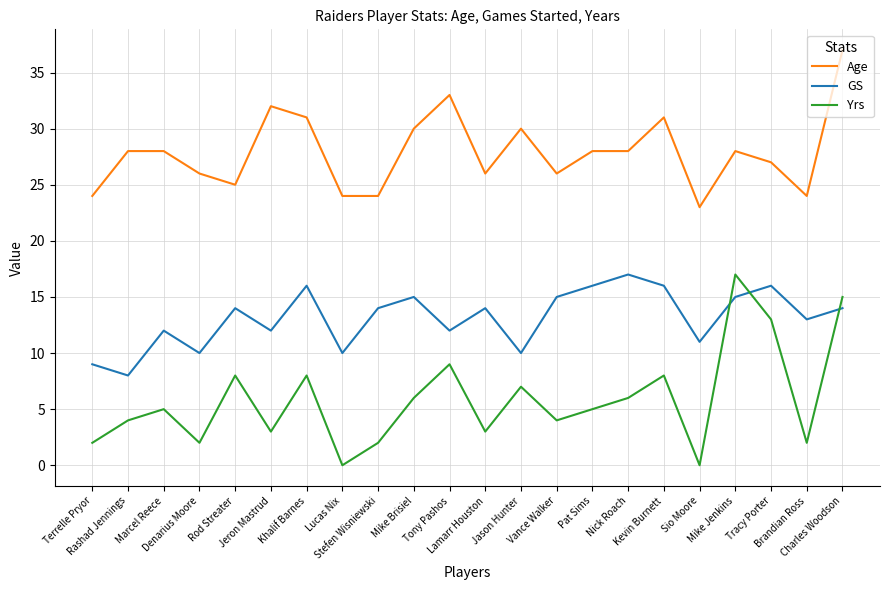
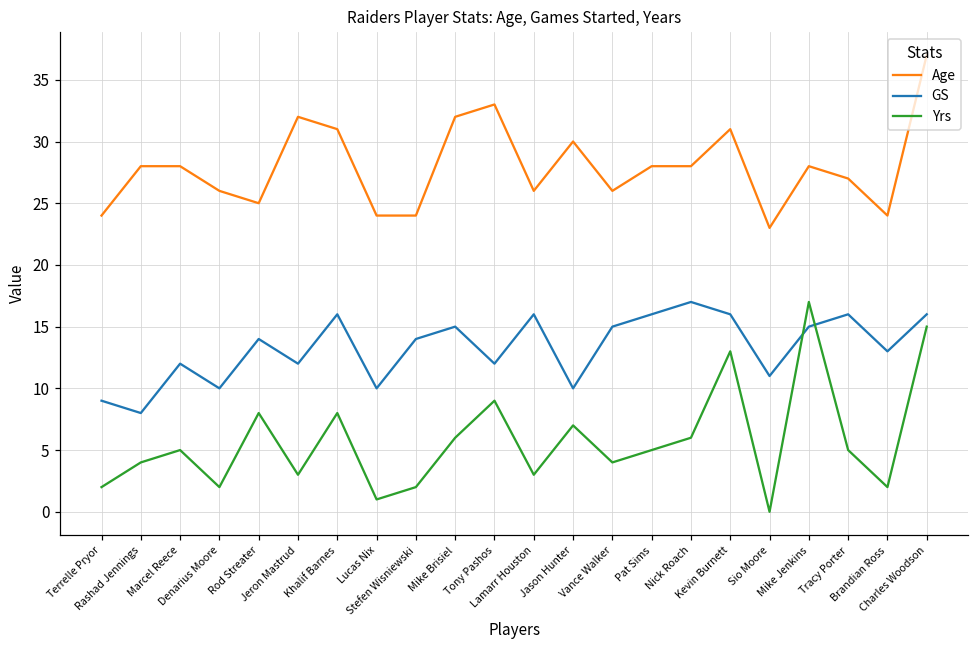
Yrs, Lucas Nix: 0 -> 1
Age, Mike Brisiel: 30 -> 32
GS, Lamarr Houston: 14 -> 16
Yrs, Kevin Burnett: 8 -> 13
Yrs, Tracy Porter: 13 -> 5
GS, Charles Woodson: 14 -> 16
